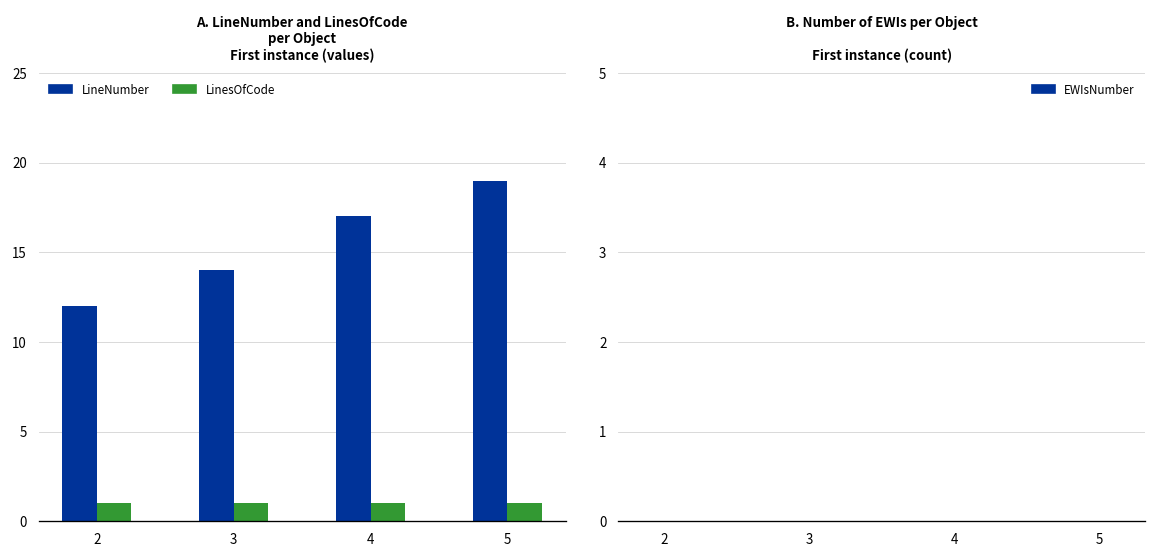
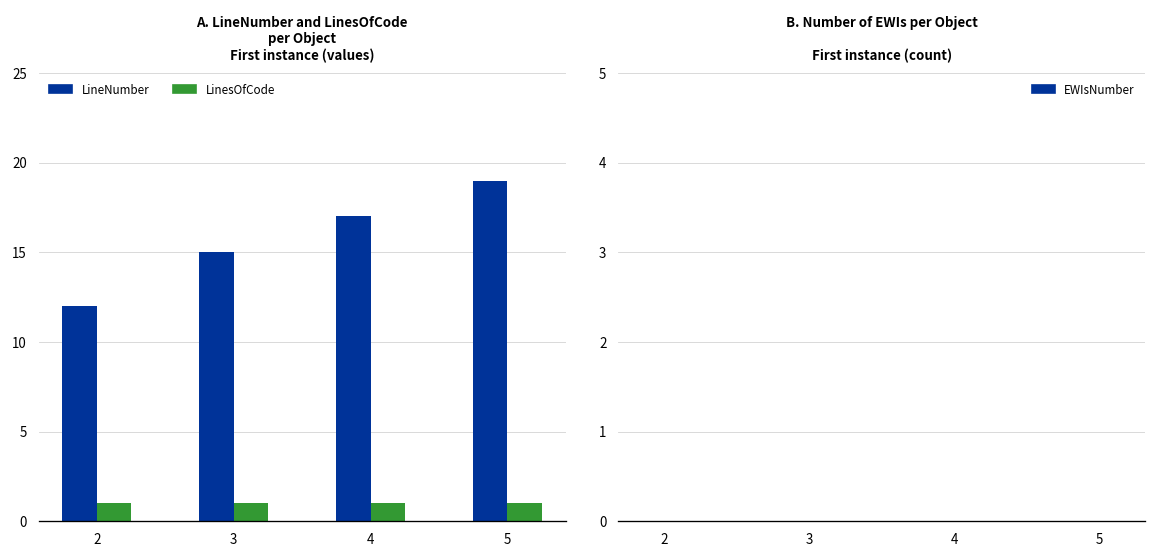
A. LineNumber and LinesOfCode per Object First instance (values), LineNumber, 3: 14 -> 15
